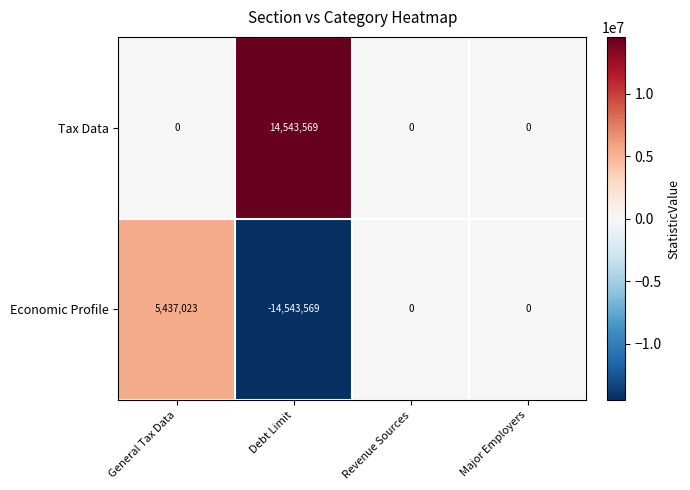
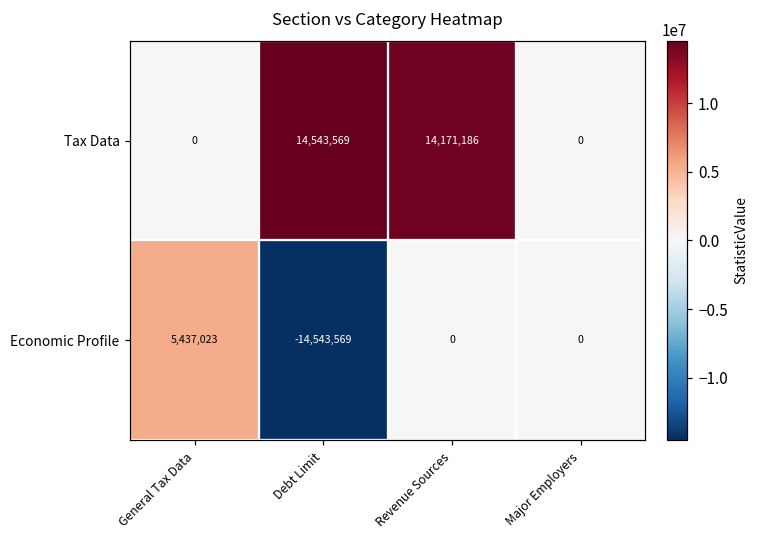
Tax Data, Revenue Sources: 0 -> 14,171,186
